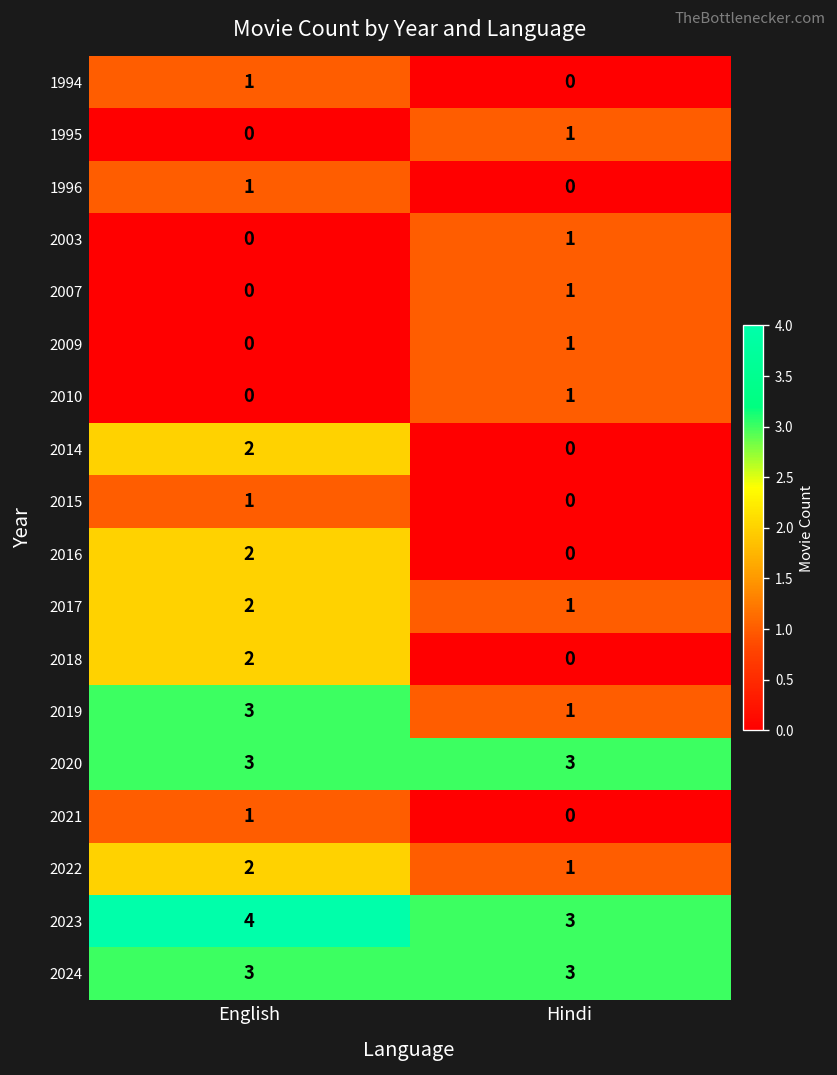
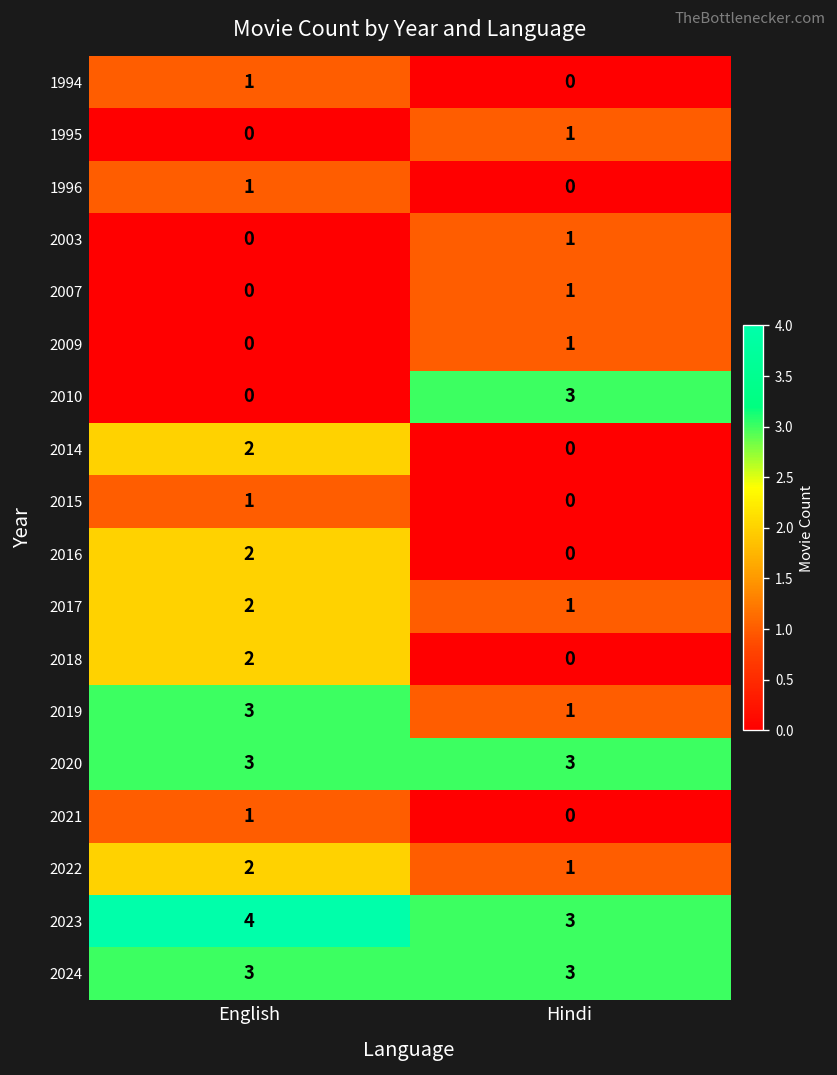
2010, Hindi: 1 -> 3
